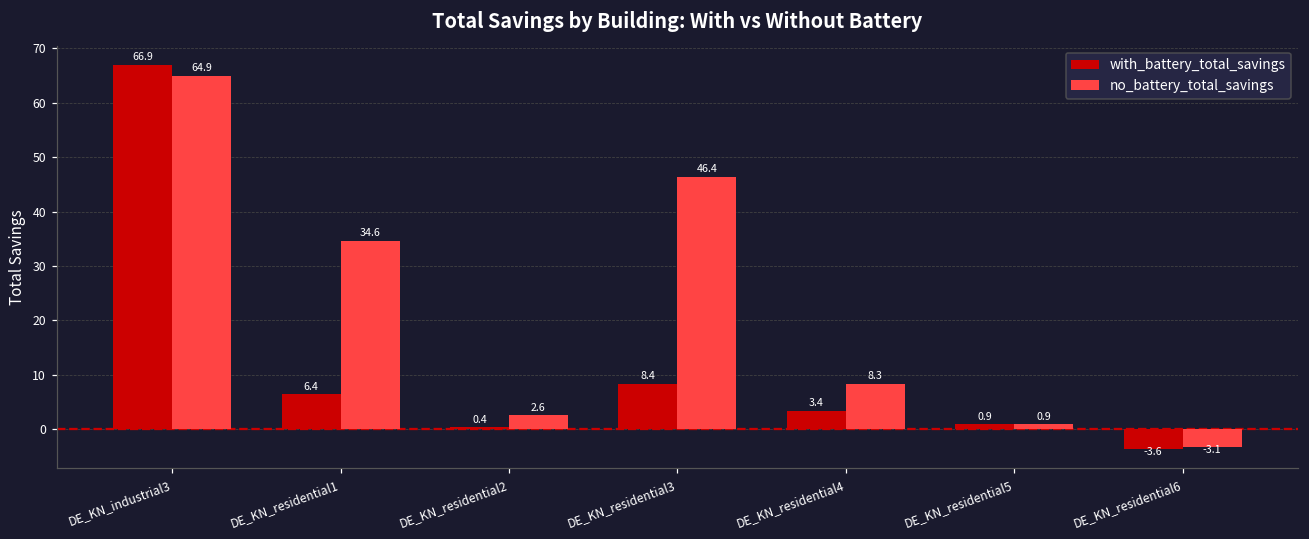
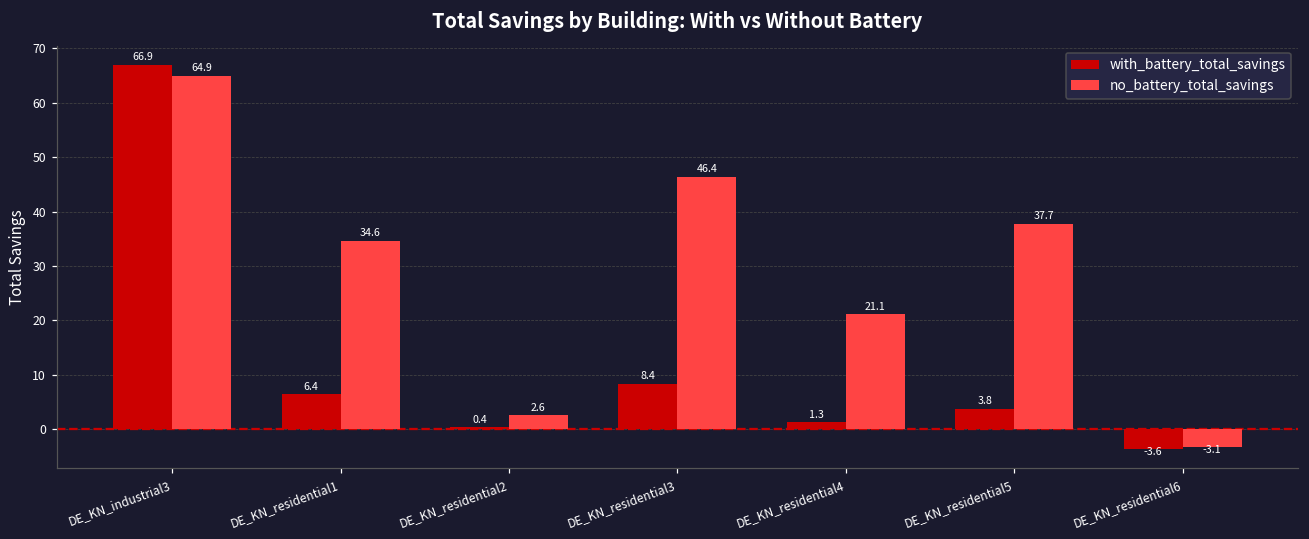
with_battery_total_savings, DE_KN_residential4: 3.4 -> 1.3
no_battery_total_savings, DE_KN_residential4: 8.3 -> 21.1
with_battery_total_savings, DE_KN_residential5: 0.9 -> 3.8
no_battery_total_savings, DE_KN_residential5: 0.9 -> 37.7
